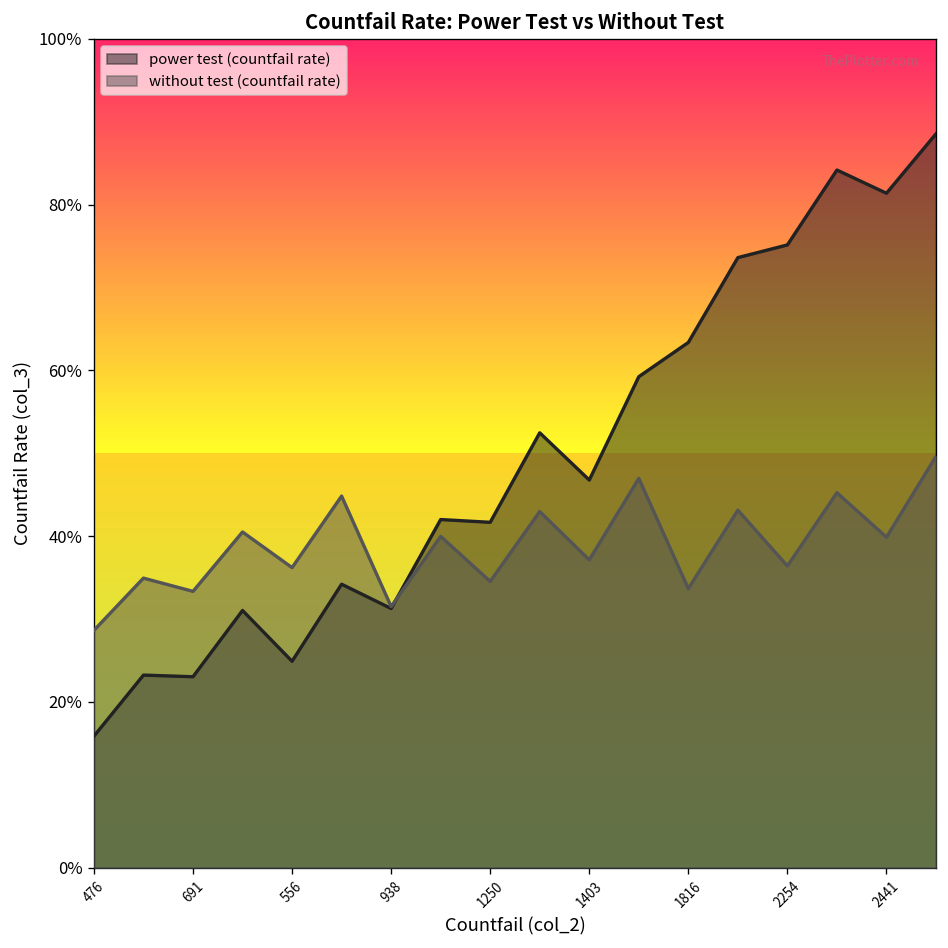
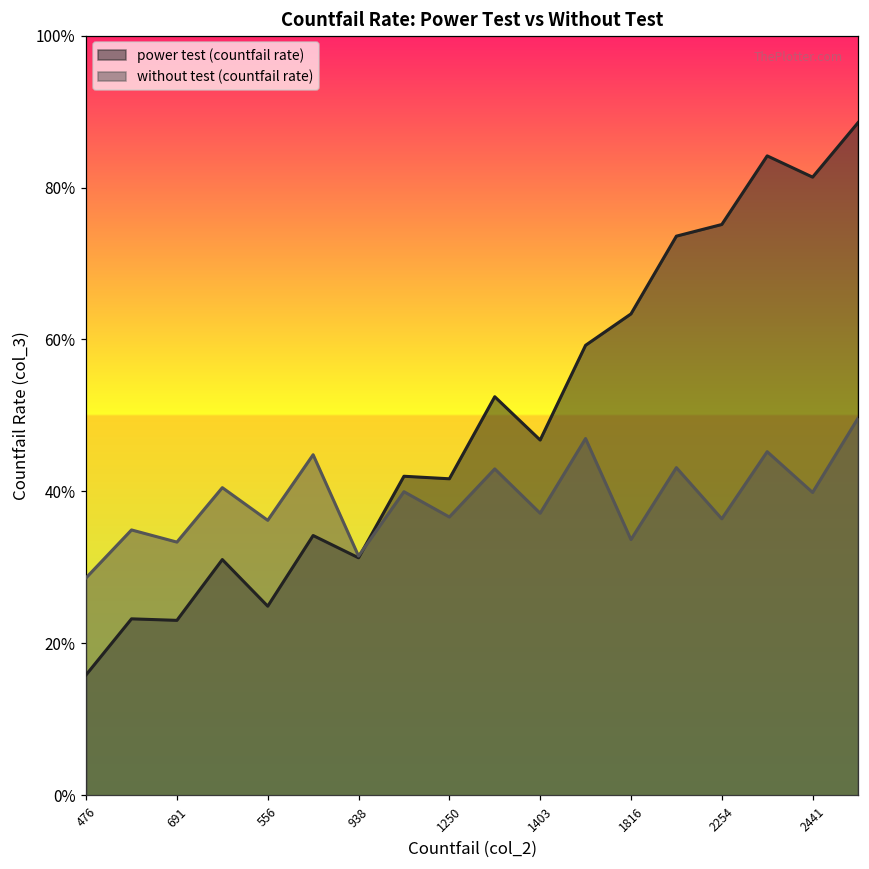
without test (countfail rate), 1250: 35% -> 37%
